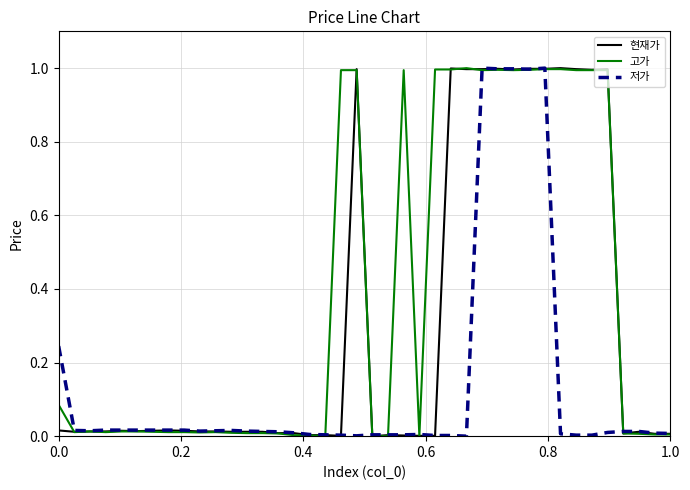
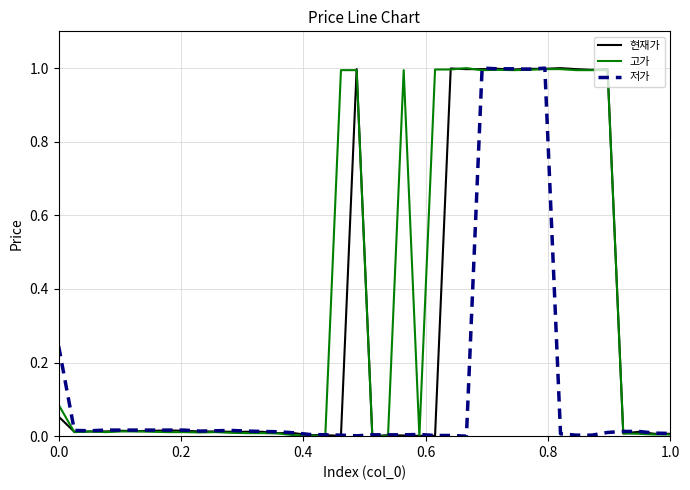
현재가, 0.0: 0.02 -> 0.05
